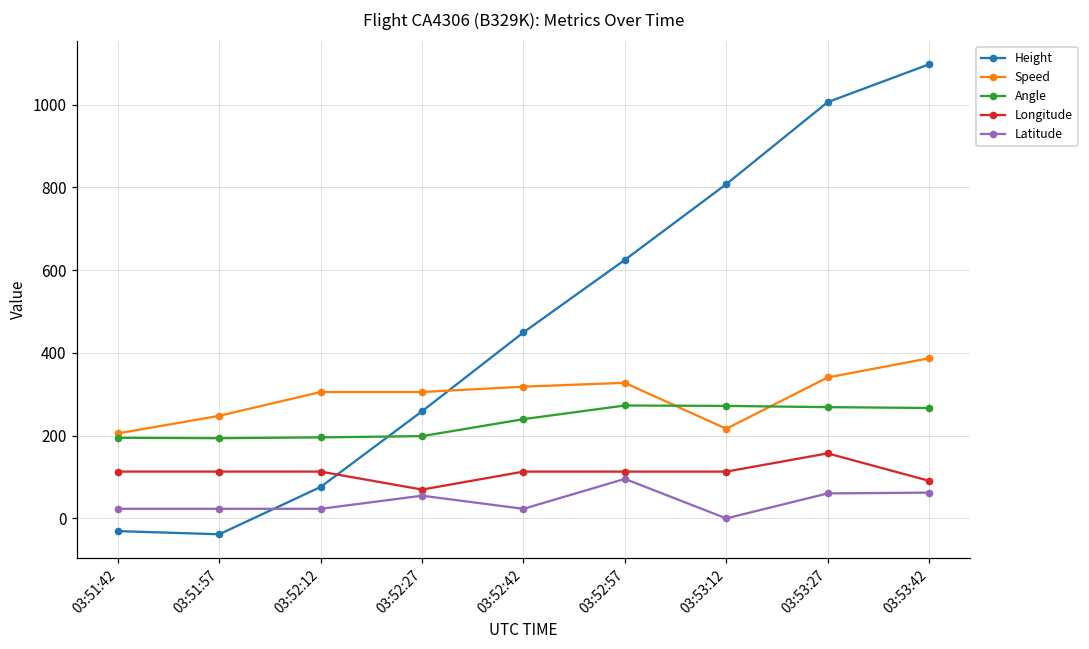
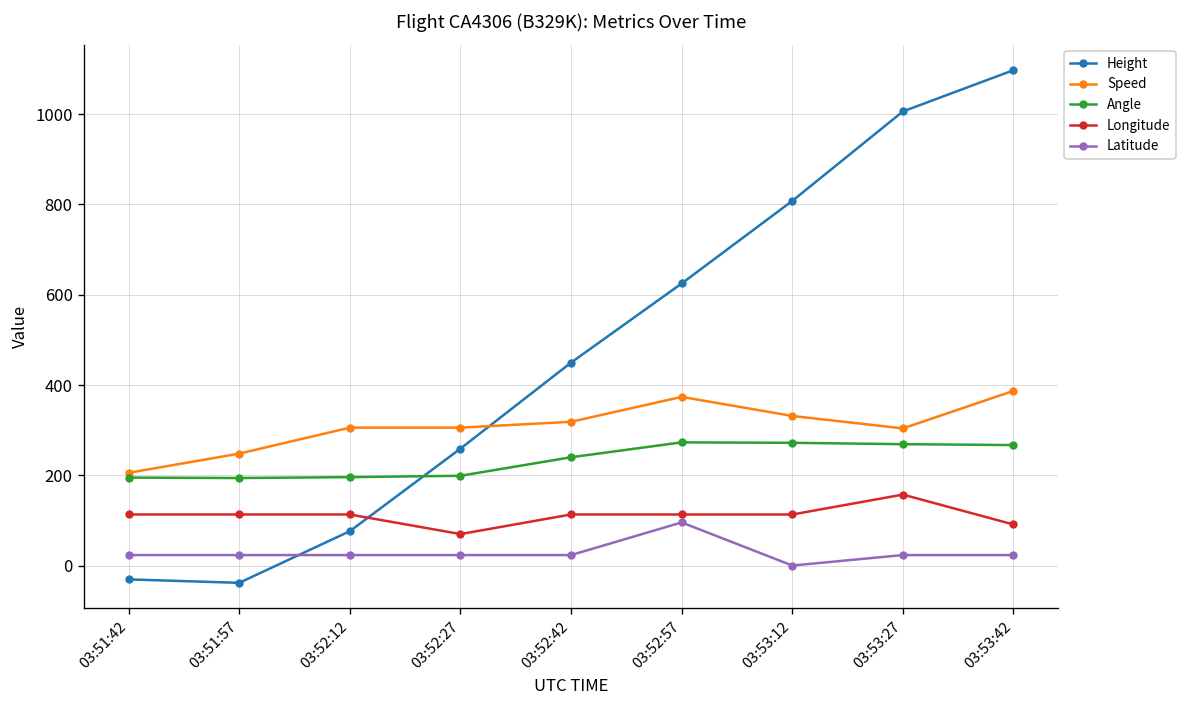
Latitude, 03:52:27: 60 -> 20
Speed, 03:52:57: 330 -> 370
Speed, 03:53:12: 220 -> 330
Speed, 03:53:27: 340 -> 300
Latitude, 03:53:27: 60 -> 20
Latitude, 03:53:42: 60 -> 20
